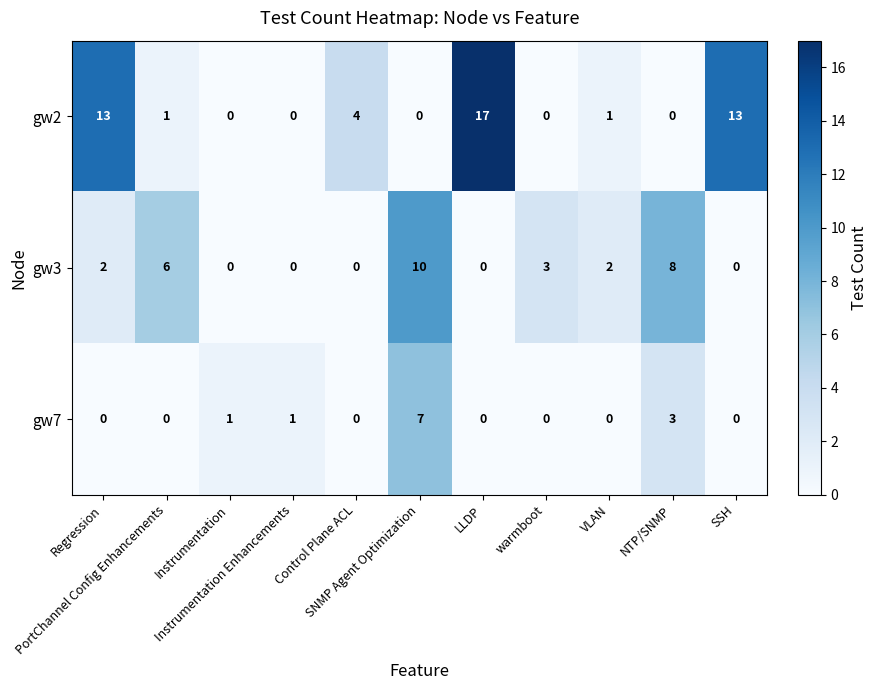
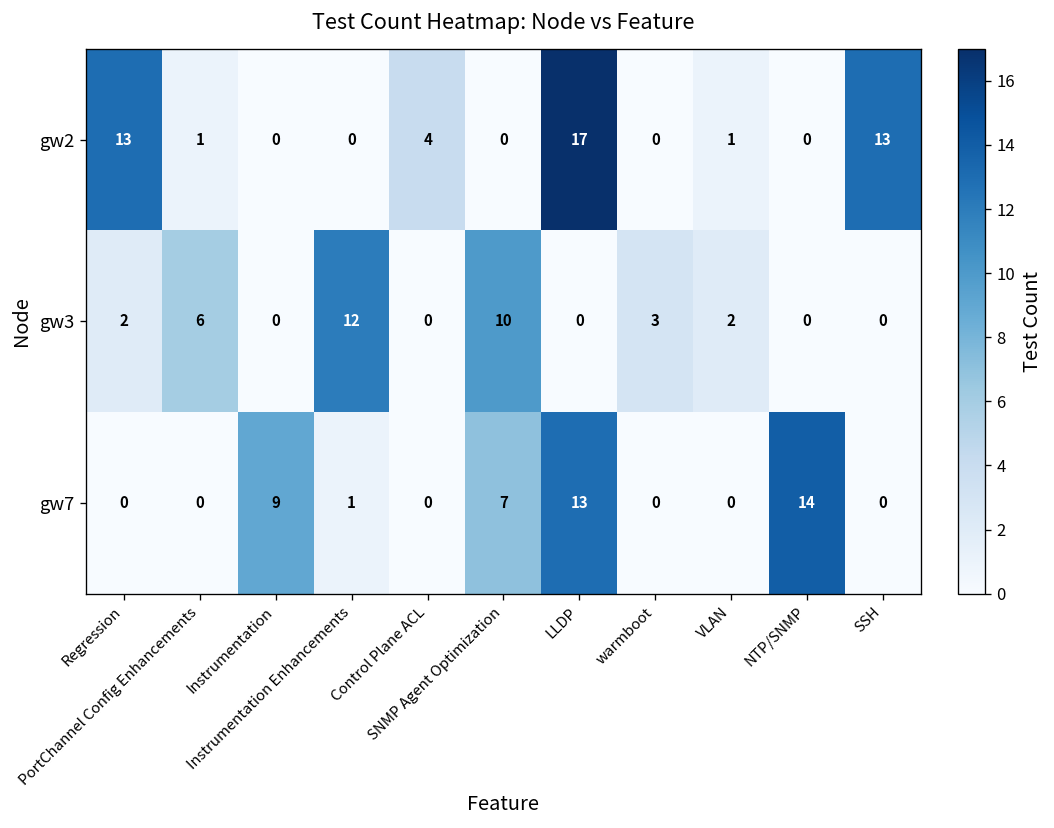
gw3, Instrumentation Enhancements: 0 -> 12
gw3, NTP/SNMP: 8 -> 0
gw7, Instrumentation: 1 -> 9
gw7, LLDP: 0 -> 13
gw7, NTP/SNMP: 3 -> 14
